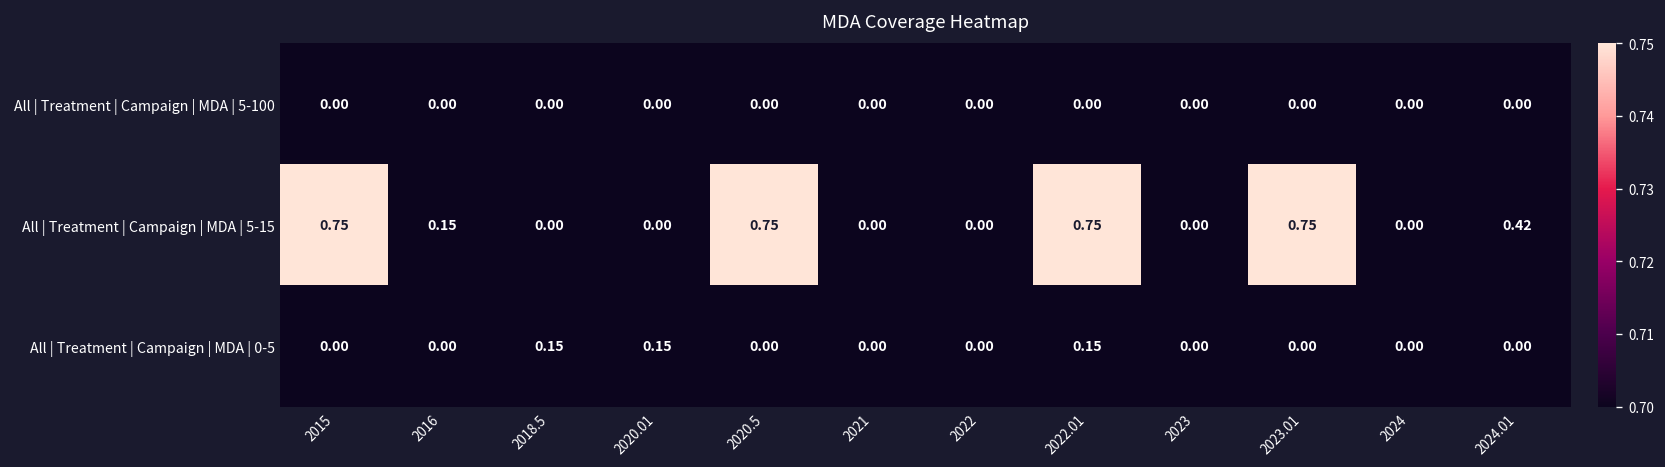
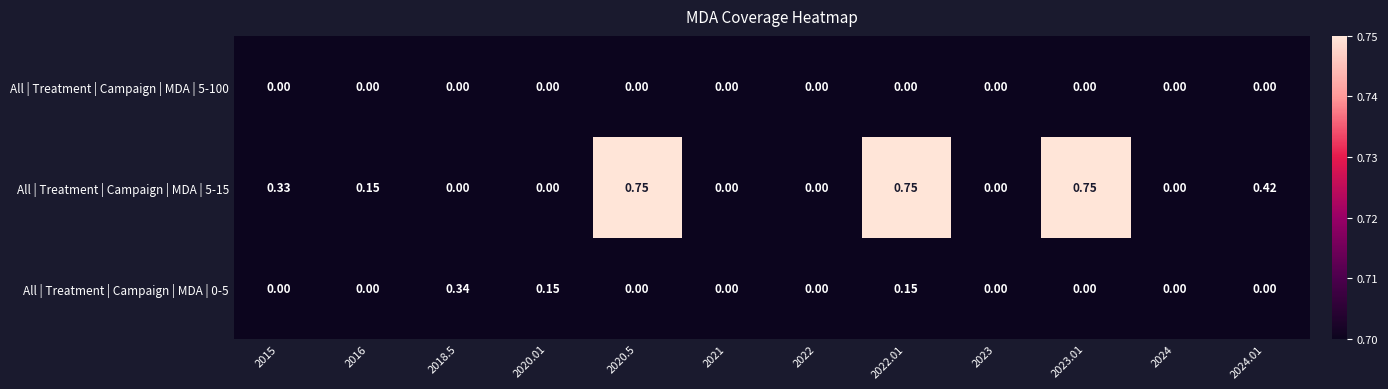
All | Treatment | Campaign | MDA | 5-15, 2015: 0.75 -> 0.33
All | Treatment | Campaign | MDA | 0-5, 2018.5: 0.15 -> 0.34
